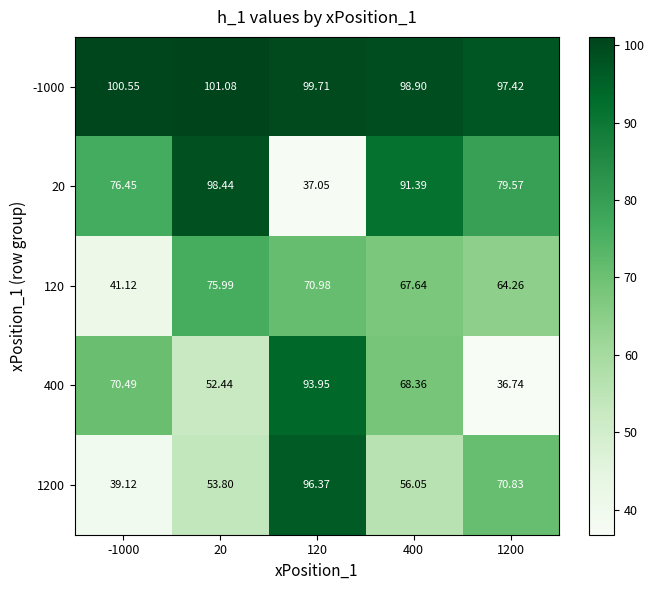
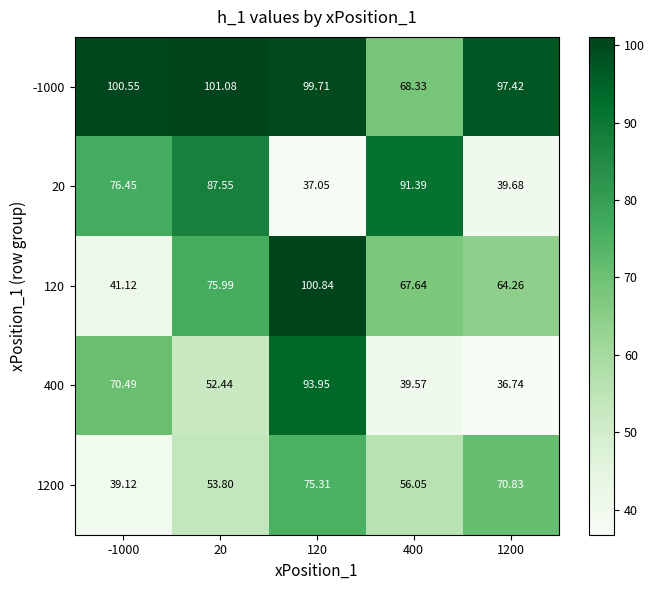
-1000, 400: 98.90 -> 68.33
20, 20: 98.44 -> 87.55
20, 1200: 79.57 -> 39.68
120, 120: 70.98 -> 100.84
400, 400: 68.36 -> 39.57
1200, 120: 96.37 -> 75.31
